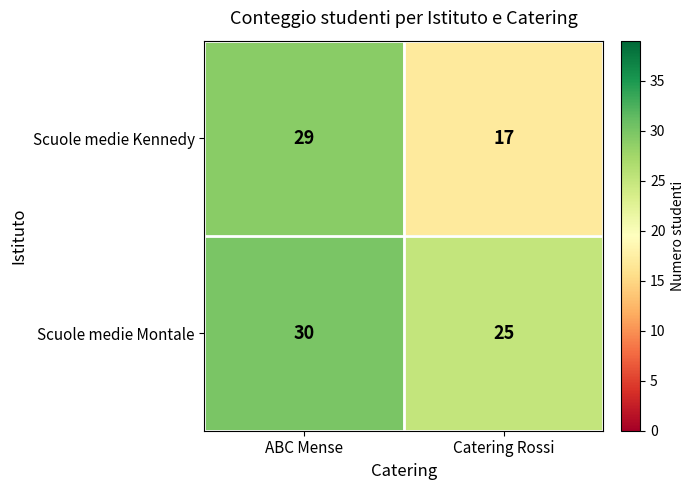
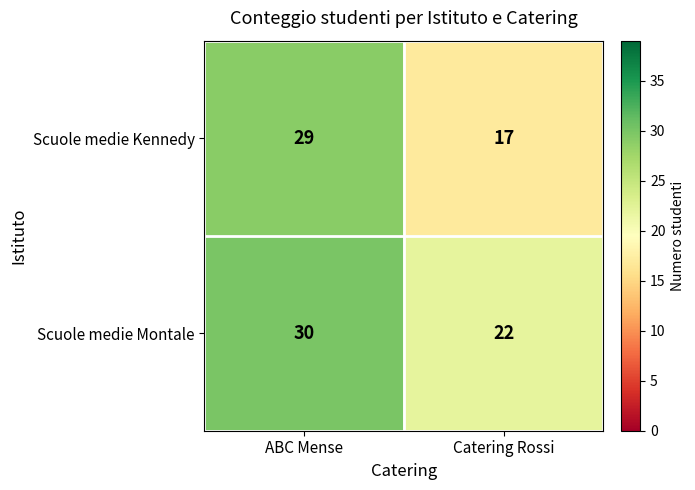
Scuole medie Montale, Catering Rossi: 25 -> 22
